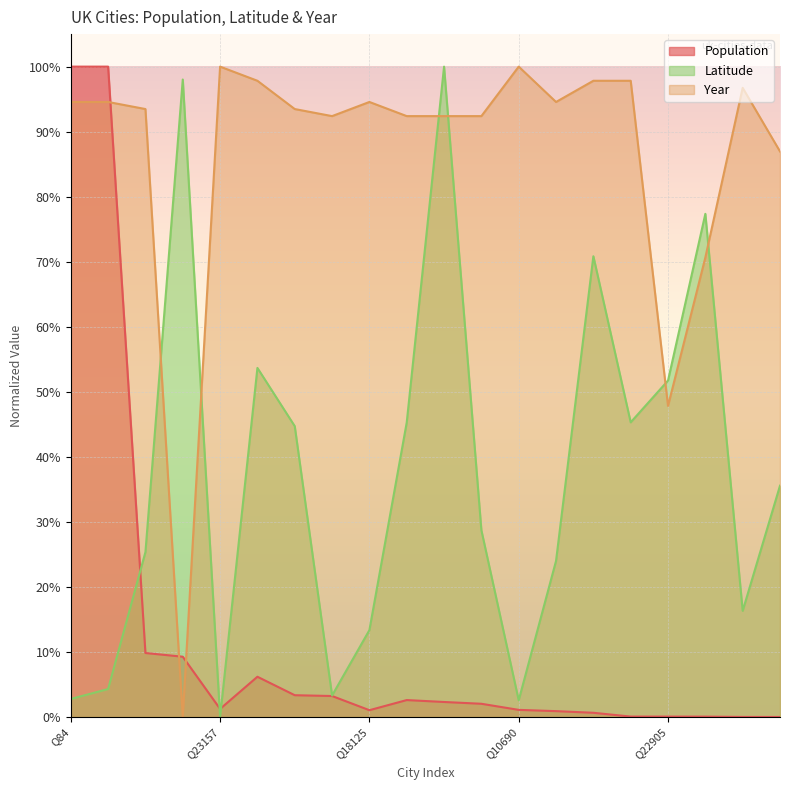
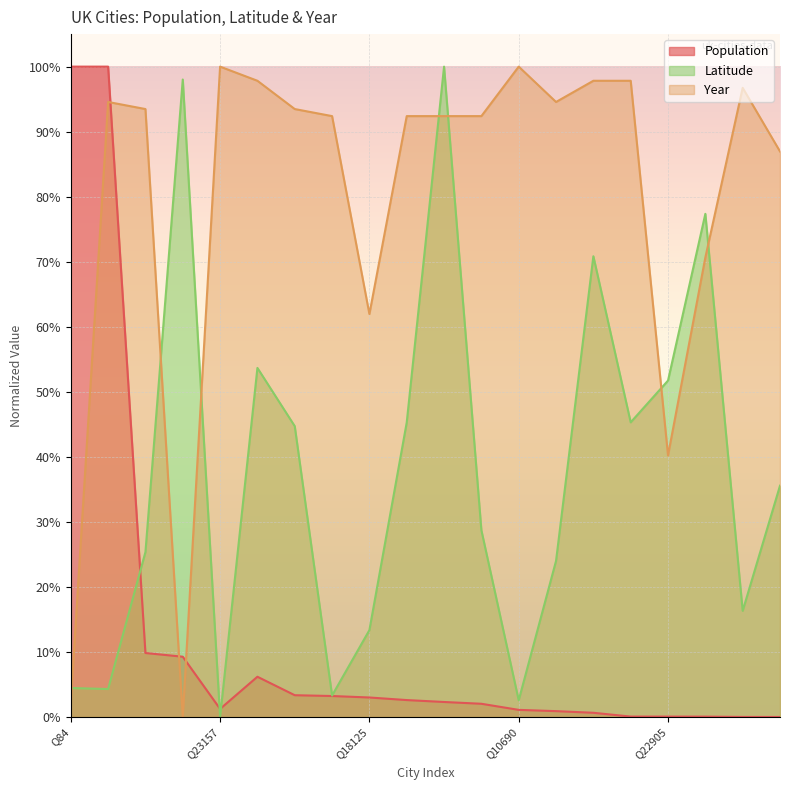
Latitude, Q84: 3% -> 4%
Year, Q84: 95% -> 2%
Population, Q18125: 1% -> 3%
Year, Q18125: 95% -> 62%
Year, Q22905: 48% -> 40%
